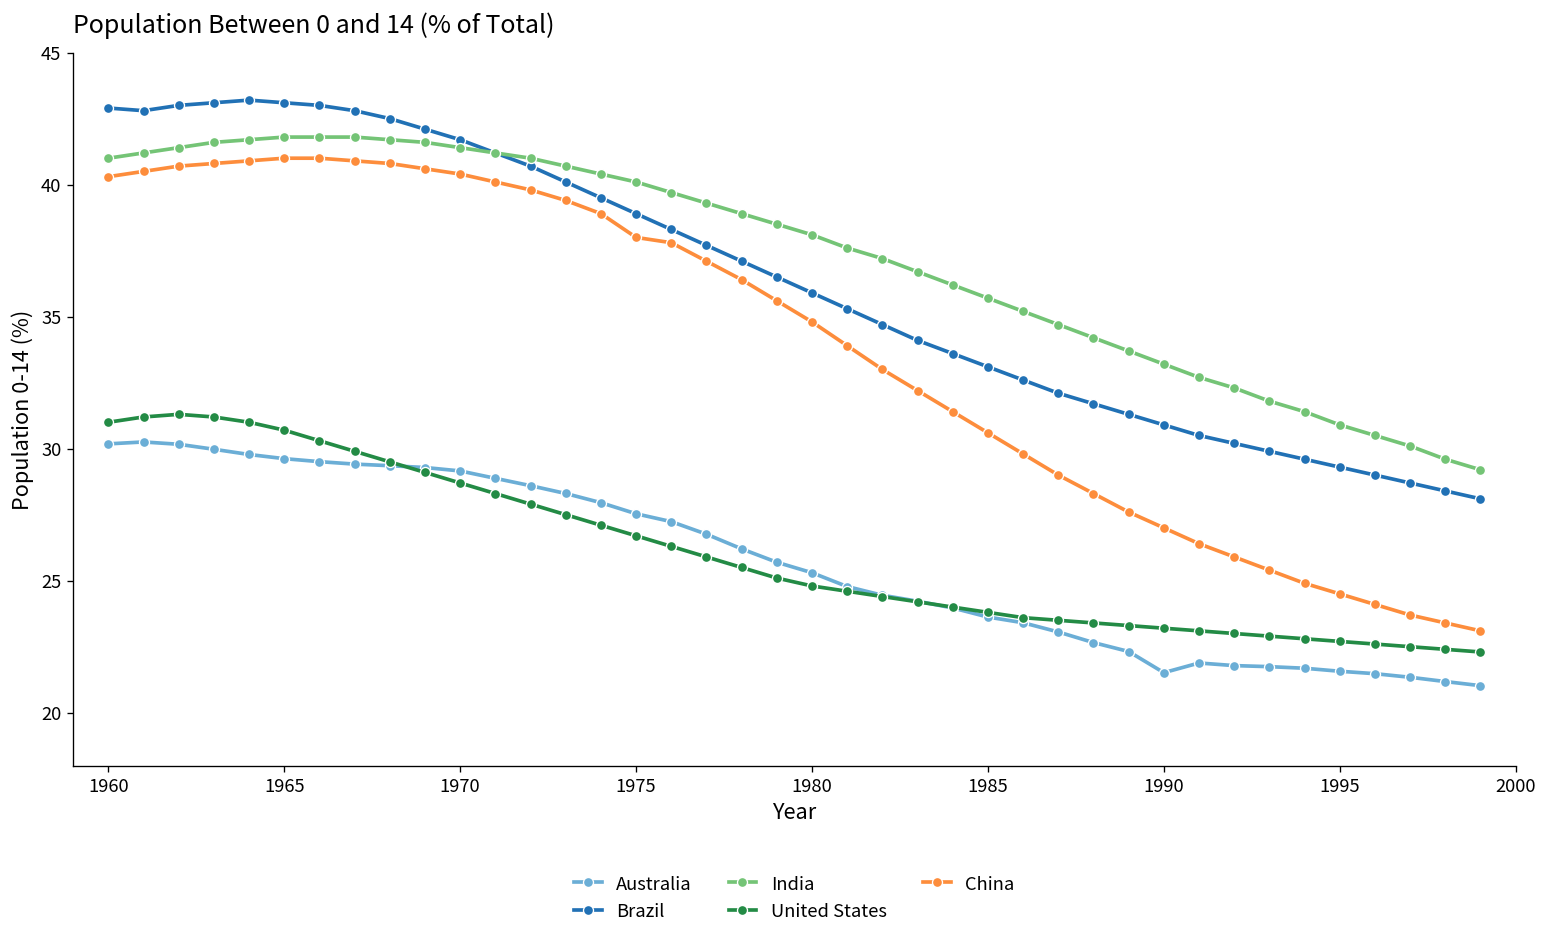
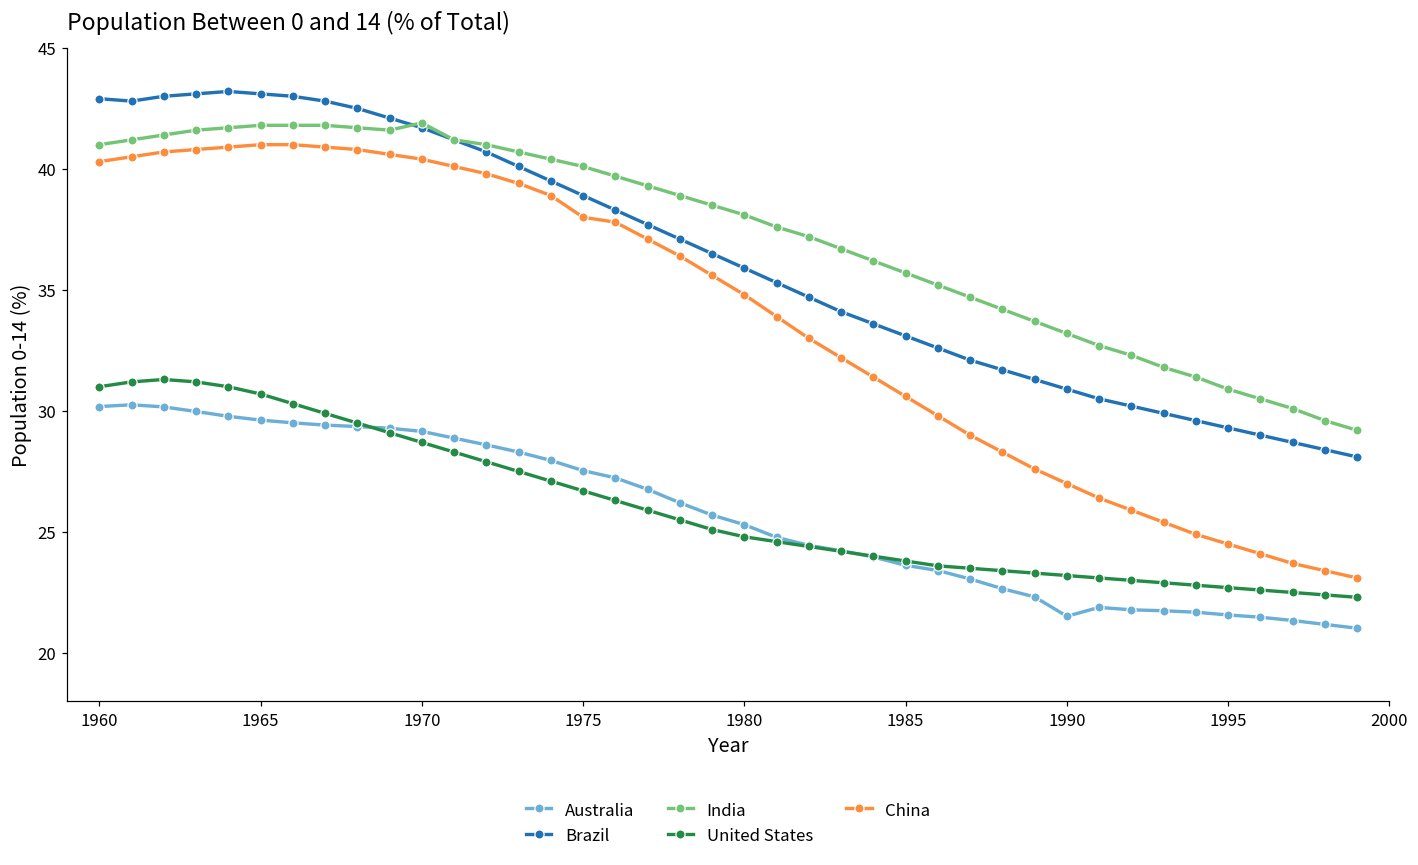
India, 1970: 41.4 -> 41.9
